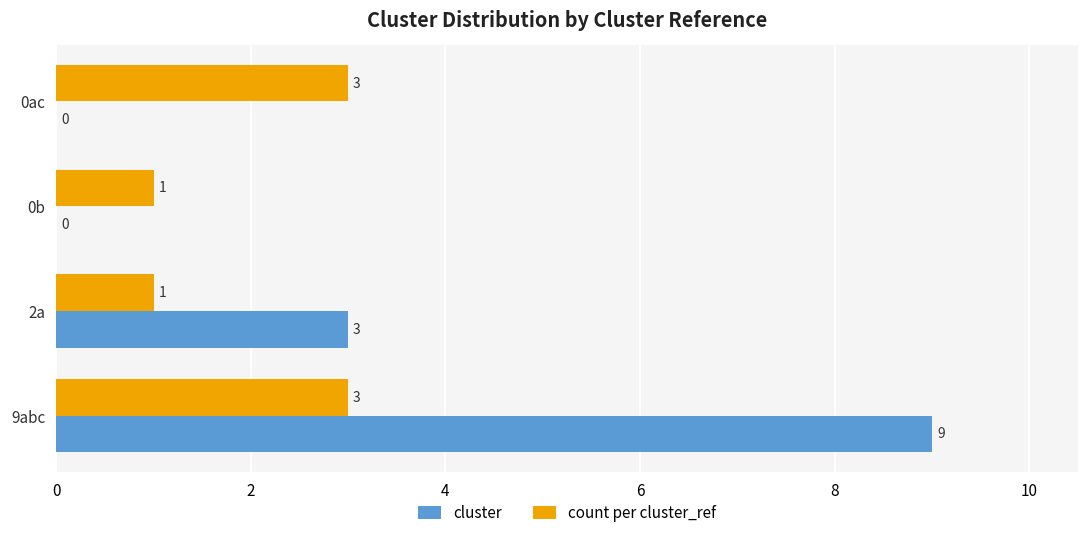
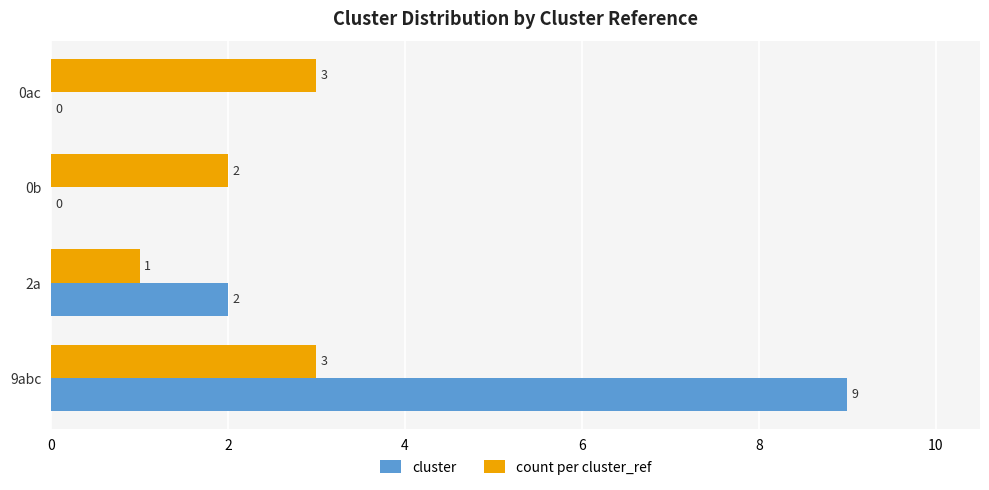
count per cluster_ref, 0b: 1 -> 2
cluster, 2a: 3 -> 2
